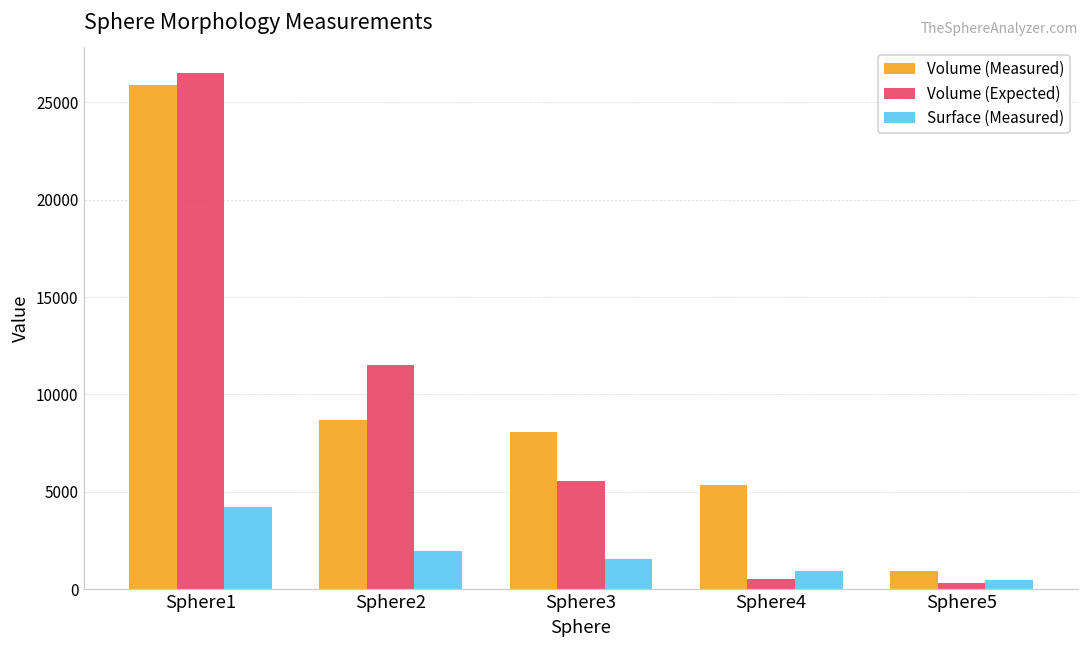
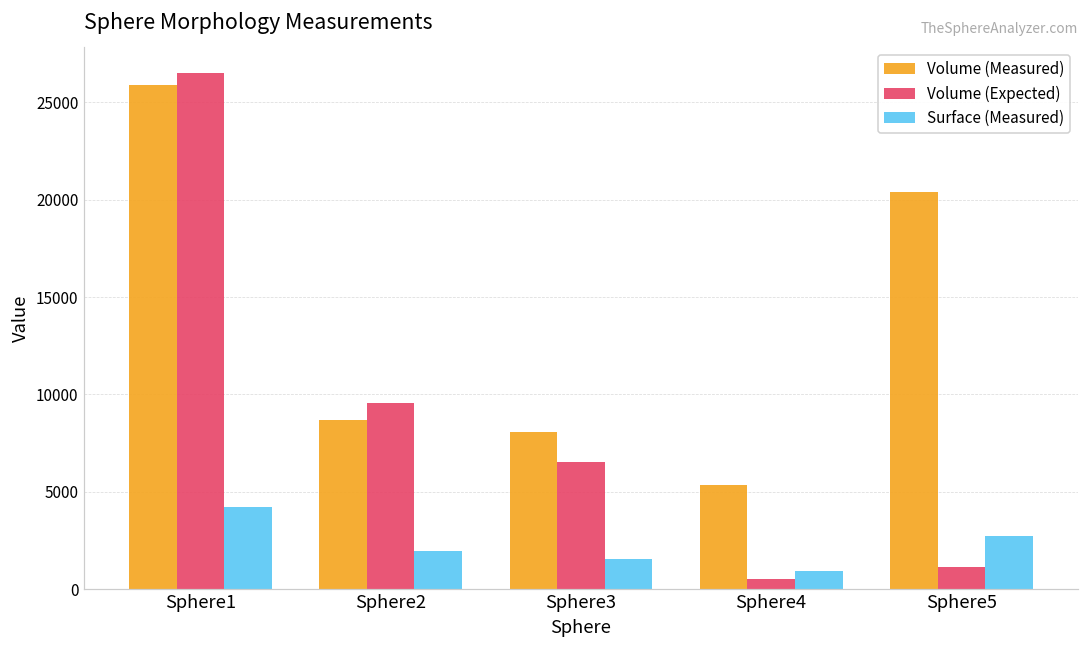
Volume (Expected), Sphere2: 11500 -> 9600
Volume (Expected), Sphere3: 5600 -> 6600
Volume (Measured), Sphere5: 1000 -> 20400
Volume (Expected), Sphere5: 300 -> 1200
Surface (Measured), Sphere5: 500 -> 2700
